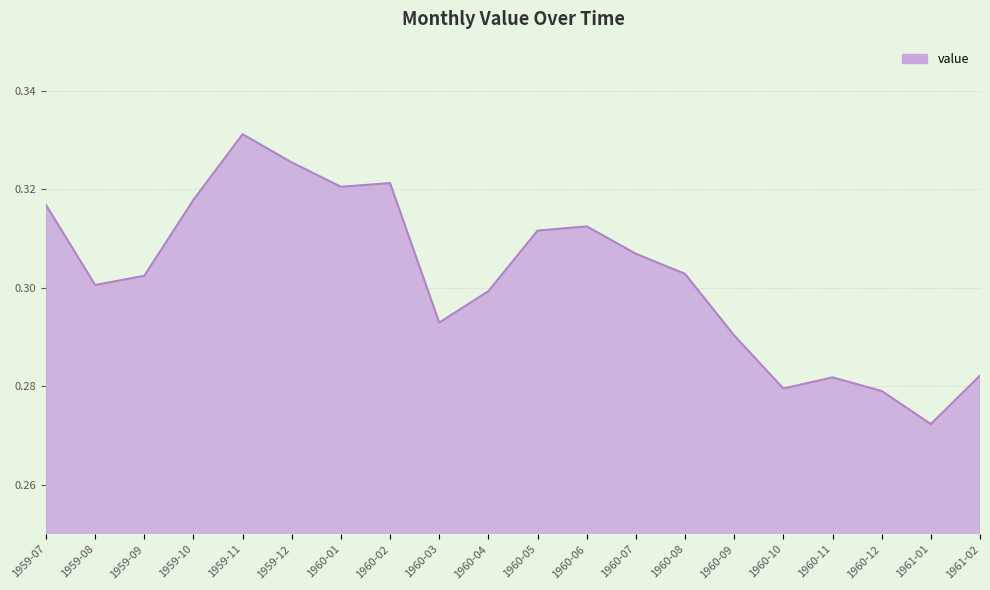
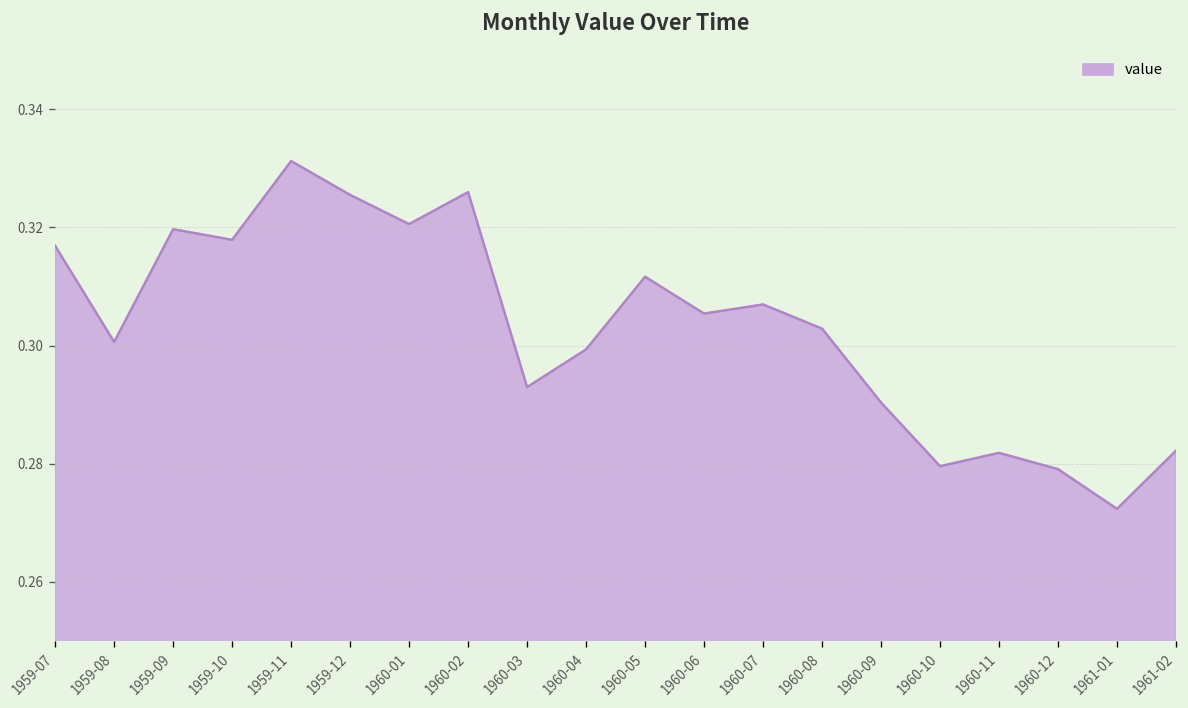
1959-09: 0.302 -> 0.320
1960-02: 0.321 -> 0.326
1960-06: 0.313 -> 0.305
